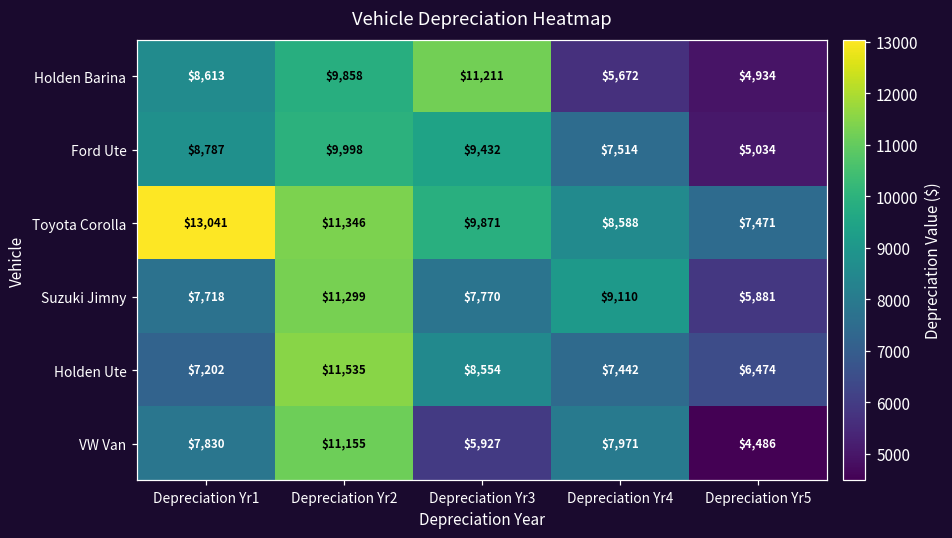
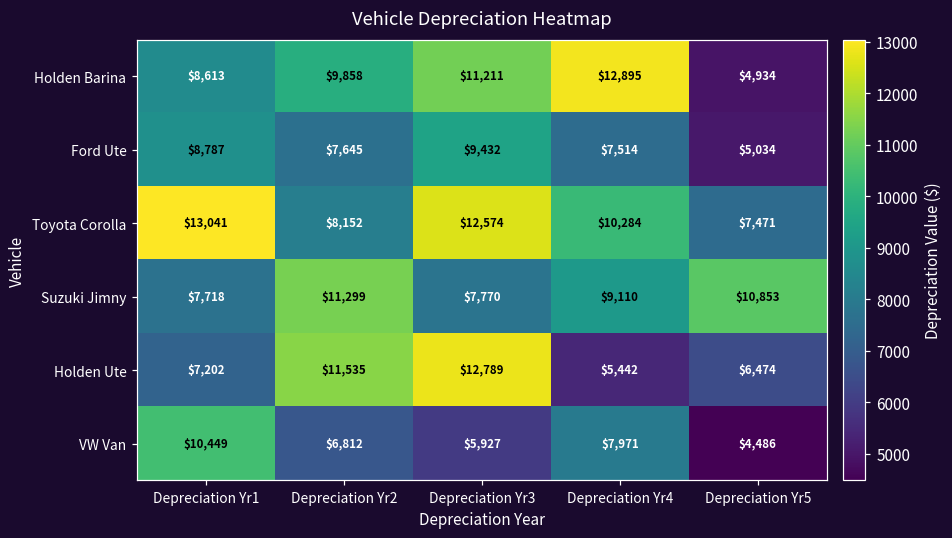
Holden Barina, Depreciation Yr4: $5,672 -> $12,895
Ford Ute, Depreciation Yr2: $9,998 -> $7,645
Toyota Corolla, Depreciation Yr2: $11,346 -> $8,152
Toyota Corolla, Depreciation Yr3: $9,871 -> $12,574
Toyota Corolla, Depreciation Yr4: $8,588 -> $10,284
Suzuki Jimny, Depreciation Yr5: $5,881 -> $10,853
Holden Ute, Depreciation Yr3: $8,554 -> $12,789
Holden Ute, Depreciation Yr4: $7,442 -> $5,442
VW Van, Depreciation Yr1: $7,830 -> $10,449
VW Van, Depreciation Yr2: $11,155 -> $6,812
